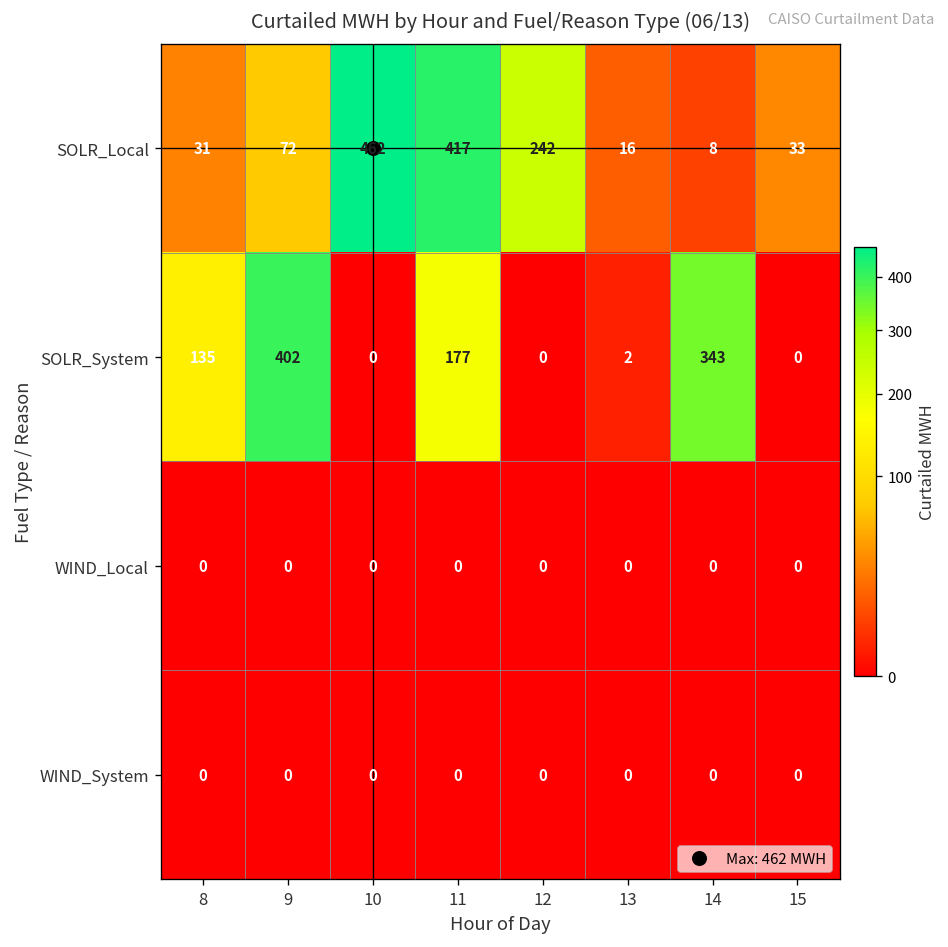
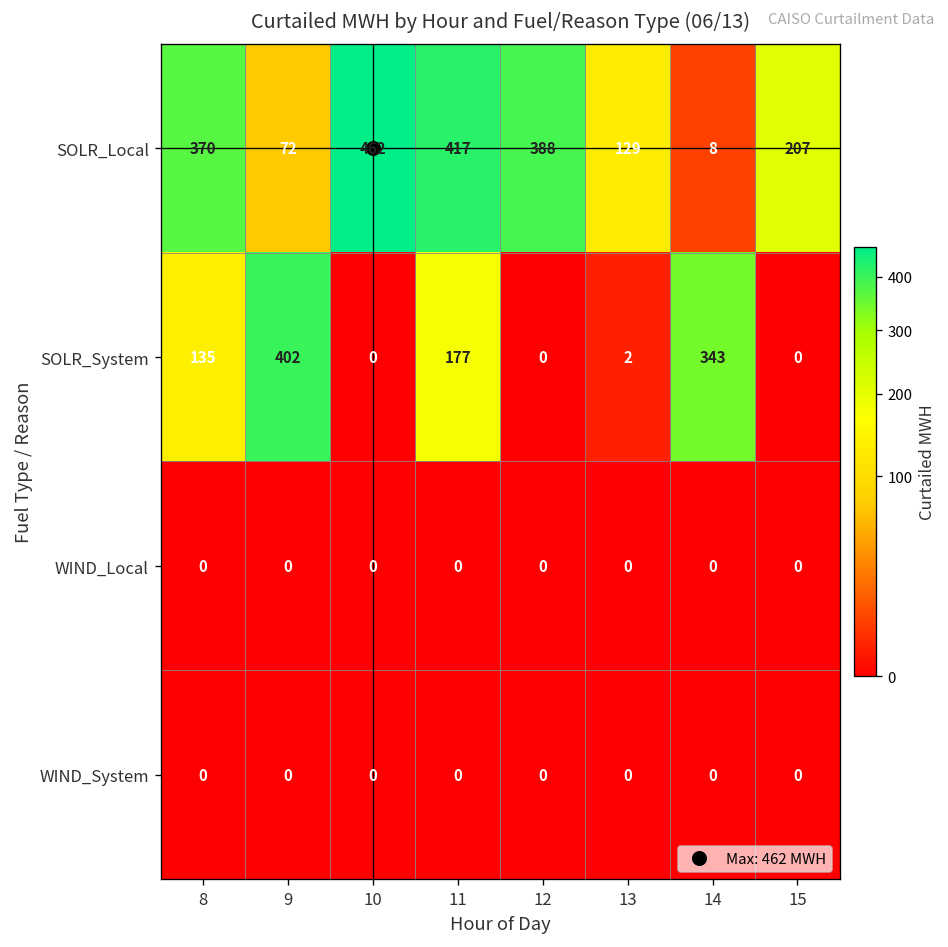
SOLR_Local, 8: 31 -> 370
SOLR_Local, 12: 242 -> 388
SOLR_Local, 13: 16 -> 129
SOLR_Local, 15: 33 -> 207
